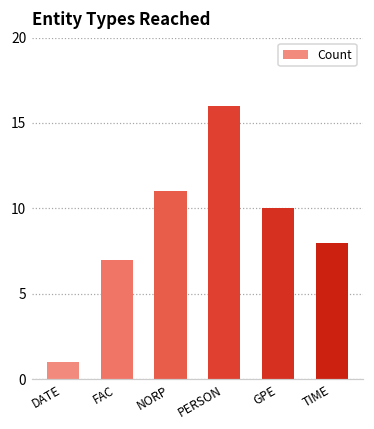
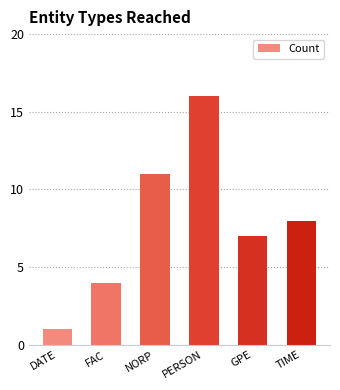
FAC: 7 -> 4
GPE: 10 -> 7
